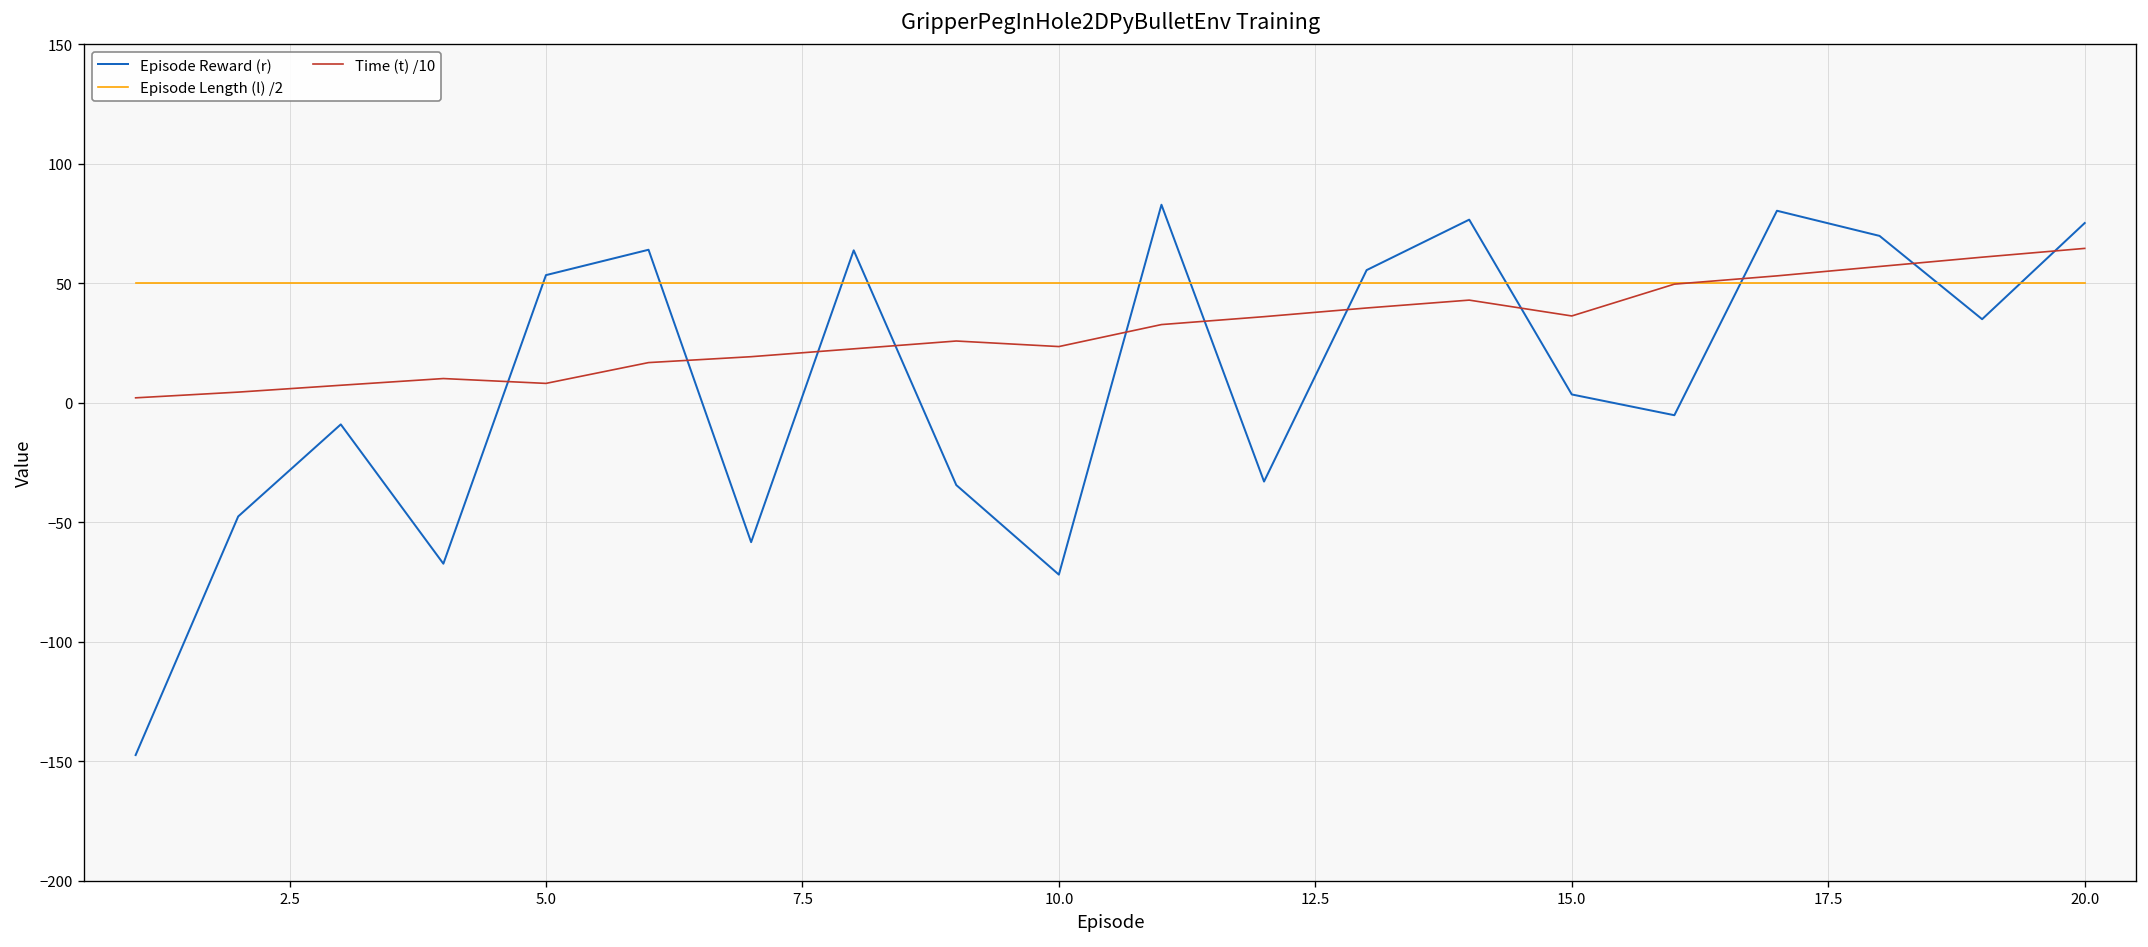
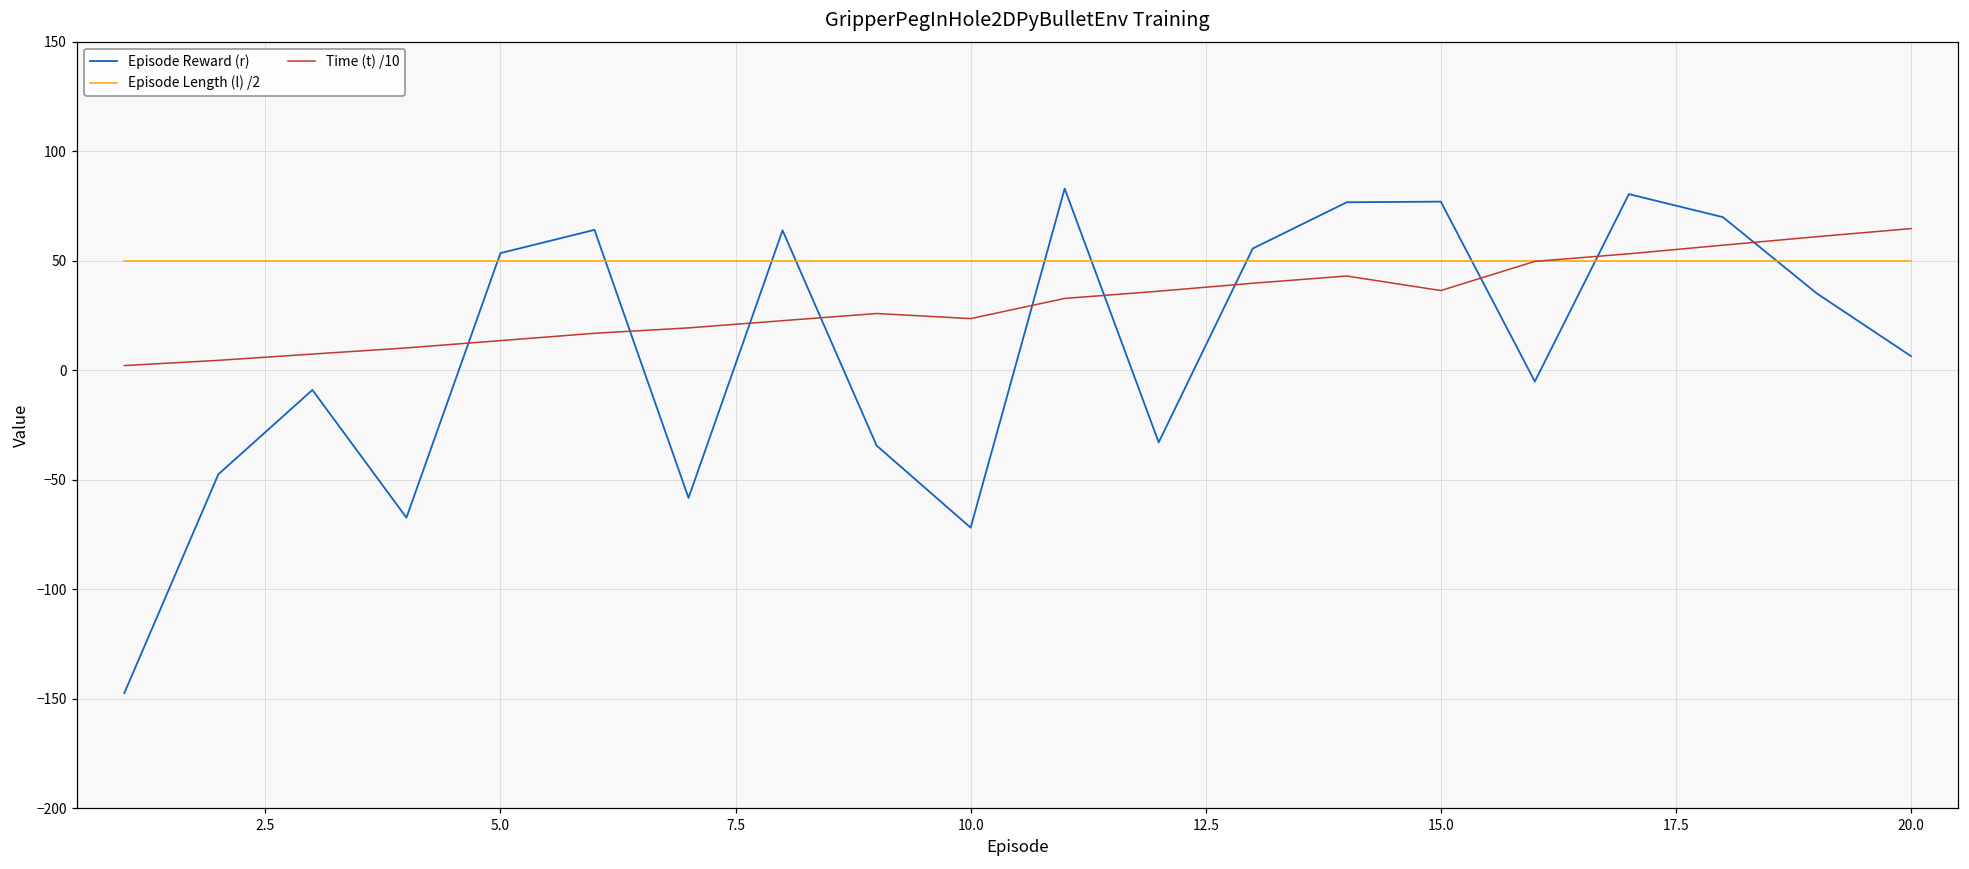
Time (t) /10, 5.0: 8 -> 13
Episode Reward (r), 15.0: 4 -> 77
Episode Reward (r), 20.0: 75 -> 6
